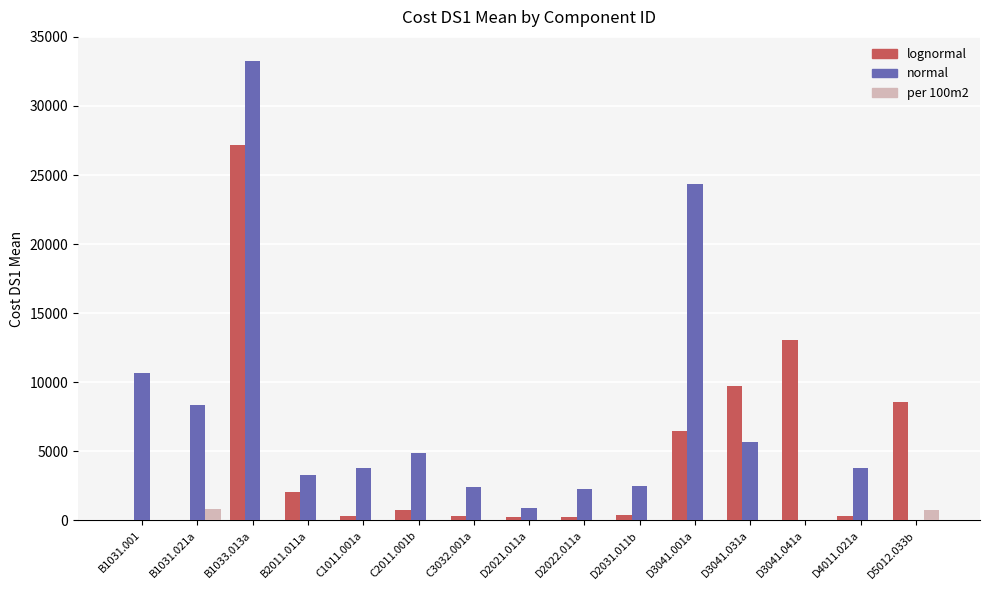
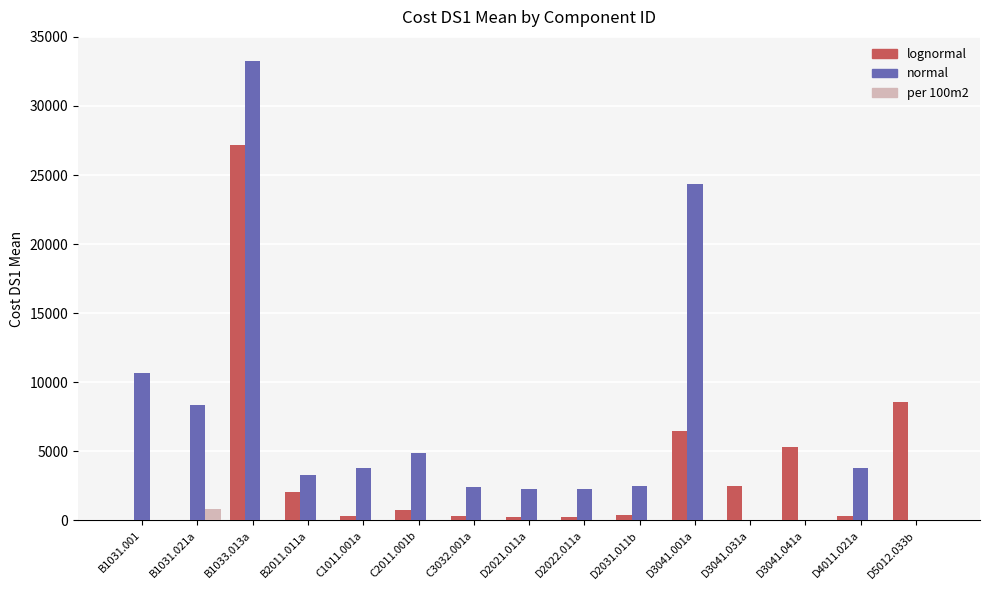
normal, D2021.011a: 900 -> 2300
lognormal, D3041.031a: 9700 -> 2500
normal, D3041.031a: 5600 -> 0
lognormal, D3041.041a: 13000 -> 5300
per 100m2, D5012.033b: 700 -> 0
